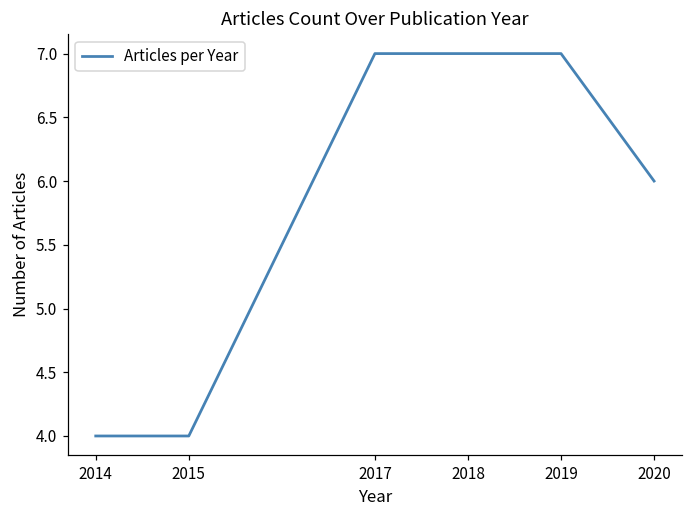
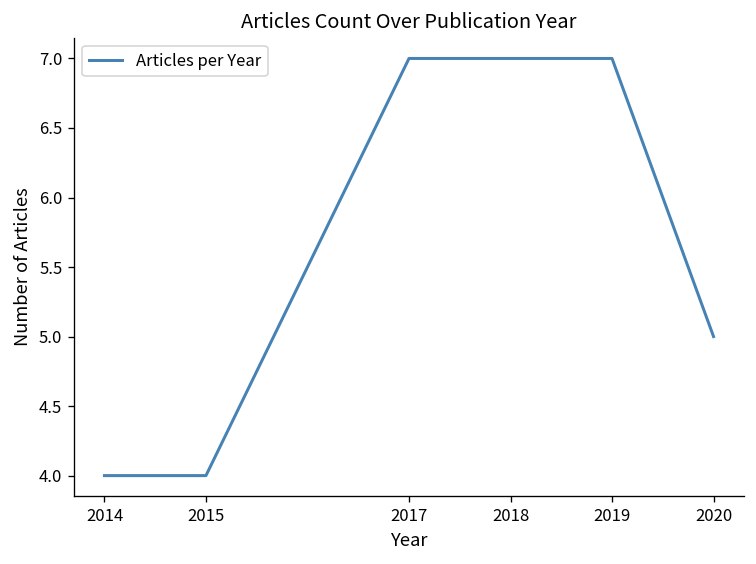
2020: 6 -> 5
